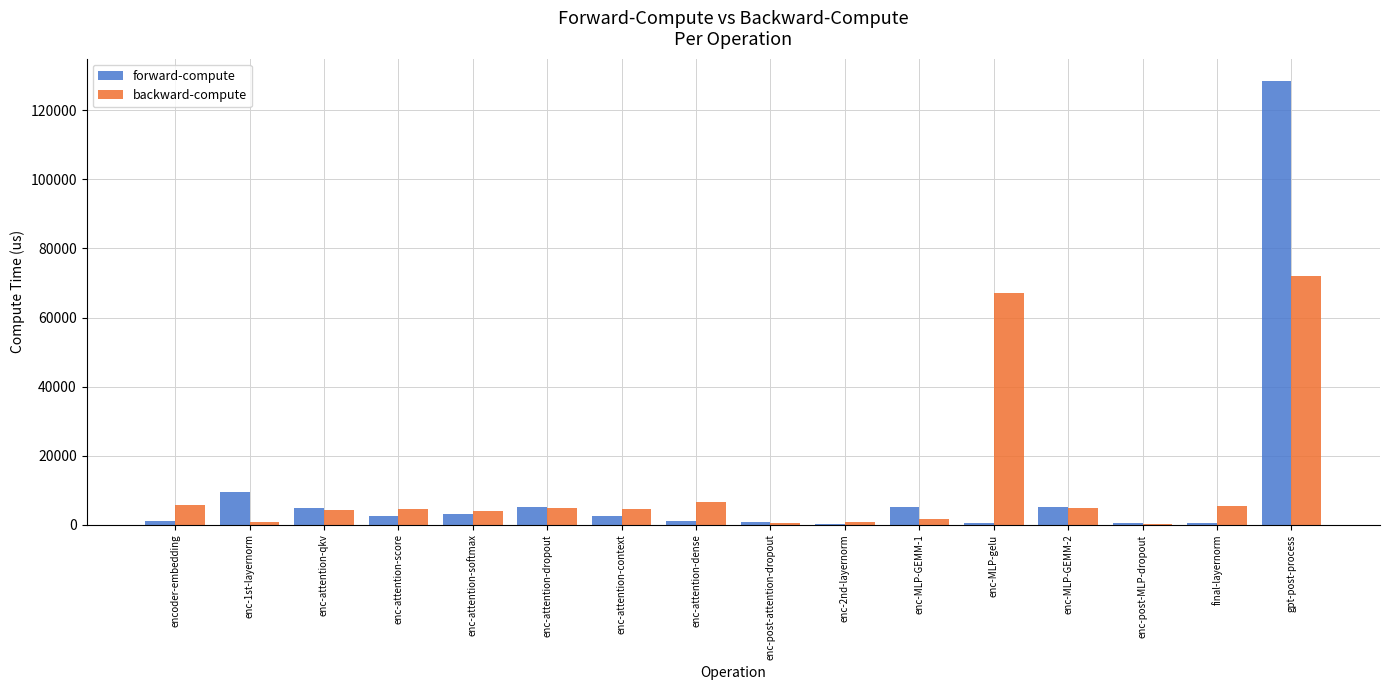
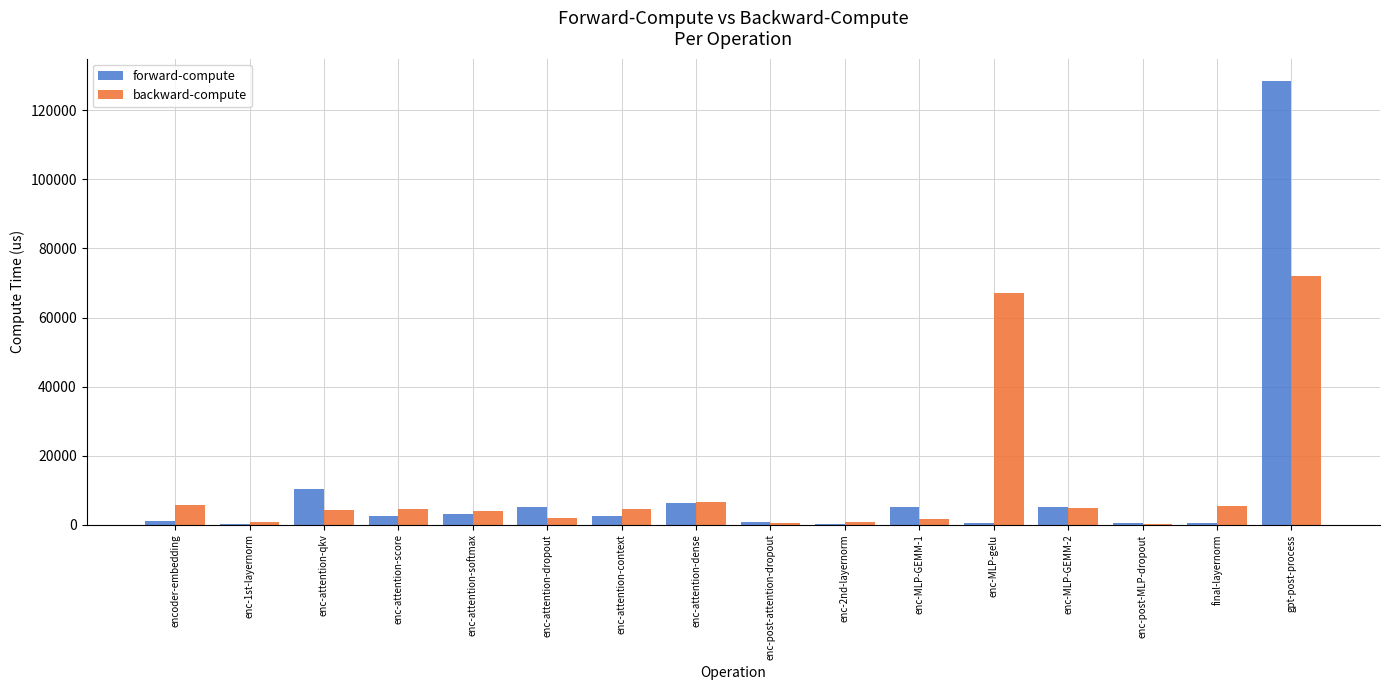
forward-compute, enc-1st-layernorm: 10000 -> 0
forward-compute, enc-attention-qkv: 5000 -> 10000
backward-compute, enc-attention-dropout: 5000 -> 2000
forward-compute, enc-attention-dense: 1000 -> 6000
